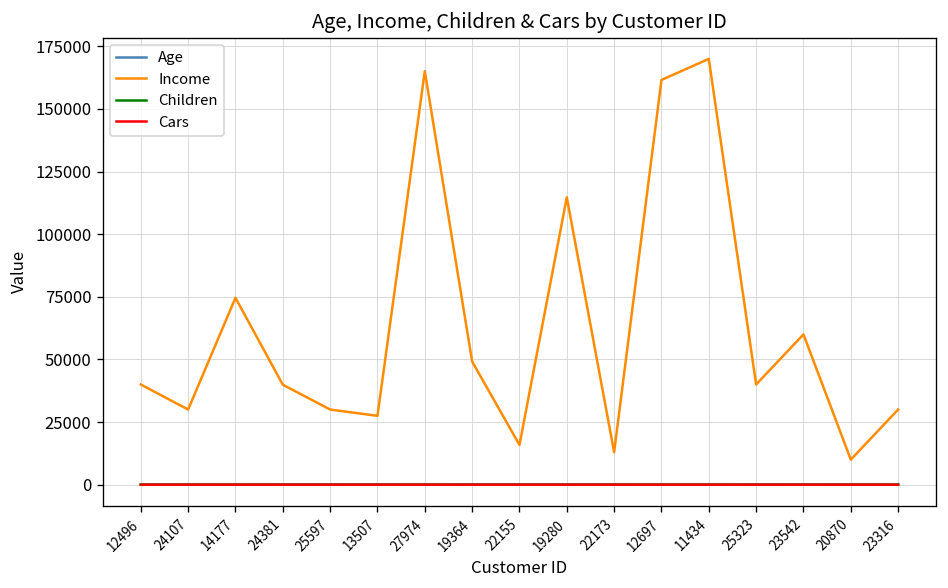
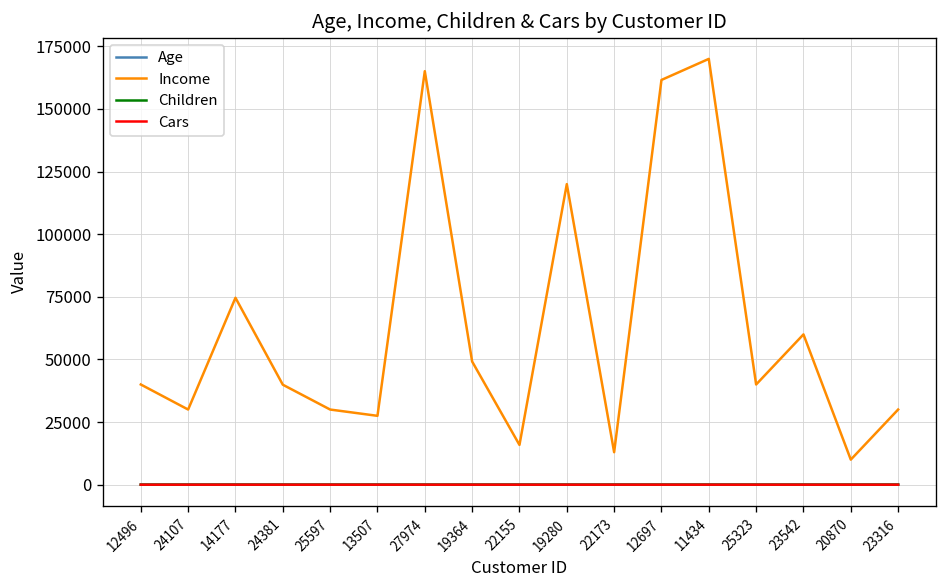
Income, 19280: 115000 -> 120000
